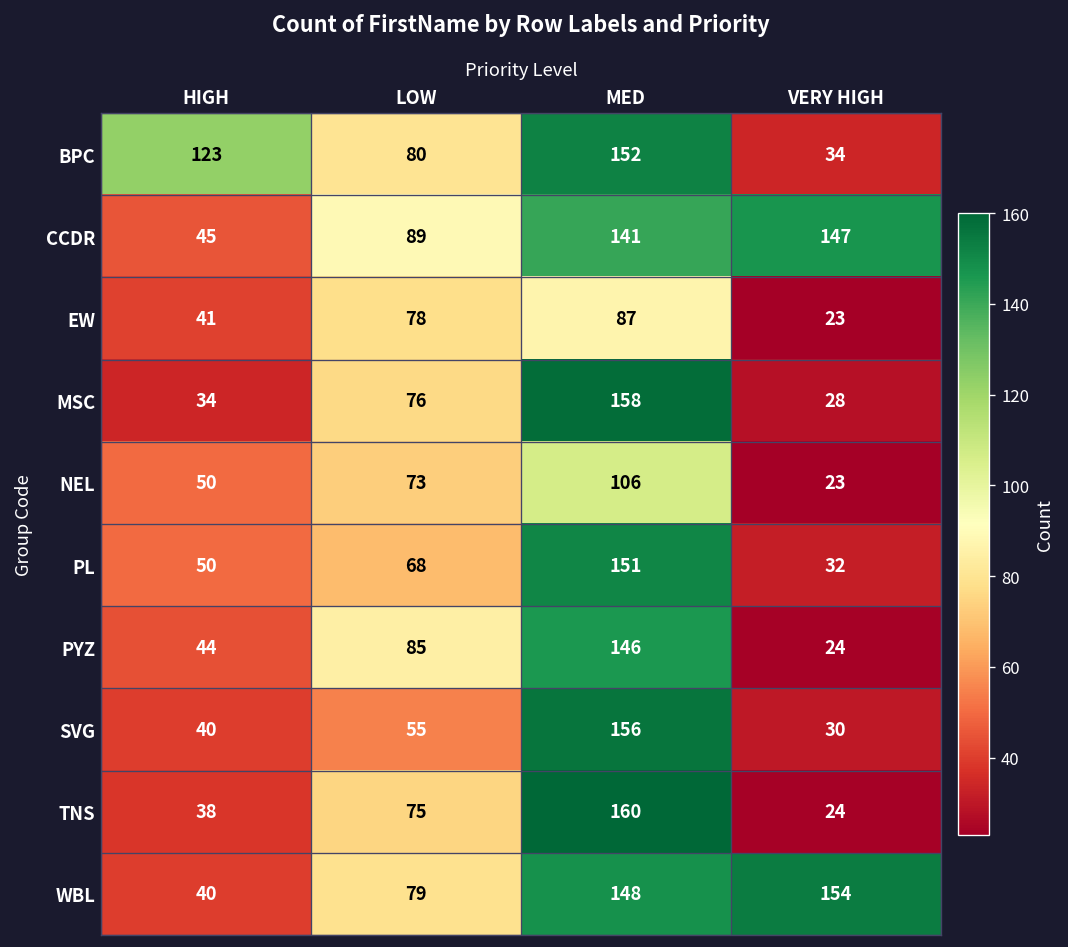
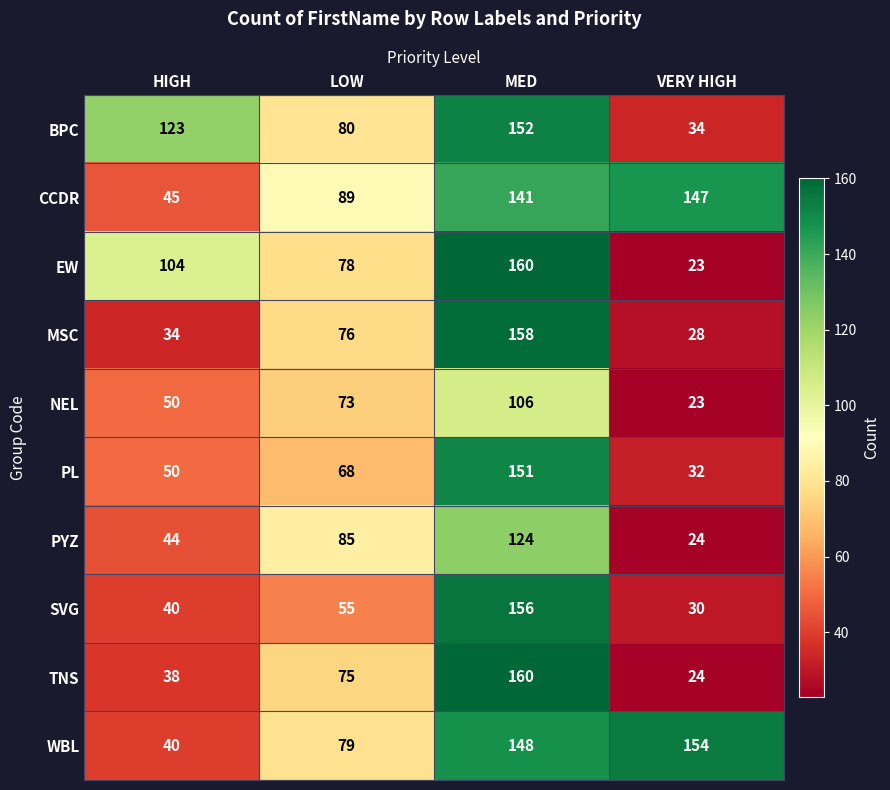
EW, HIGH: 41 -> 104
EW, MED: 87 -> 160
PYZ, MED: 146 -> 124
